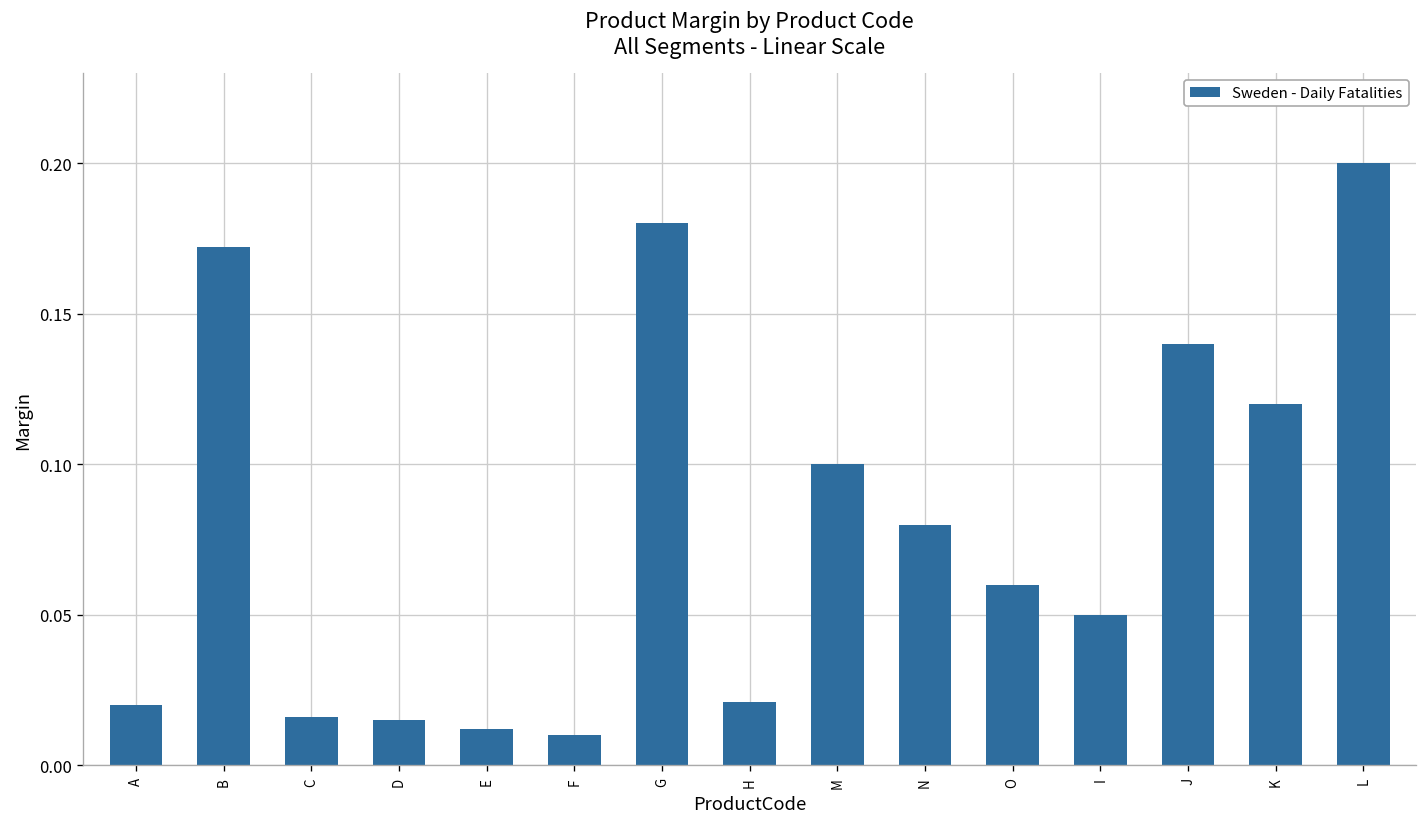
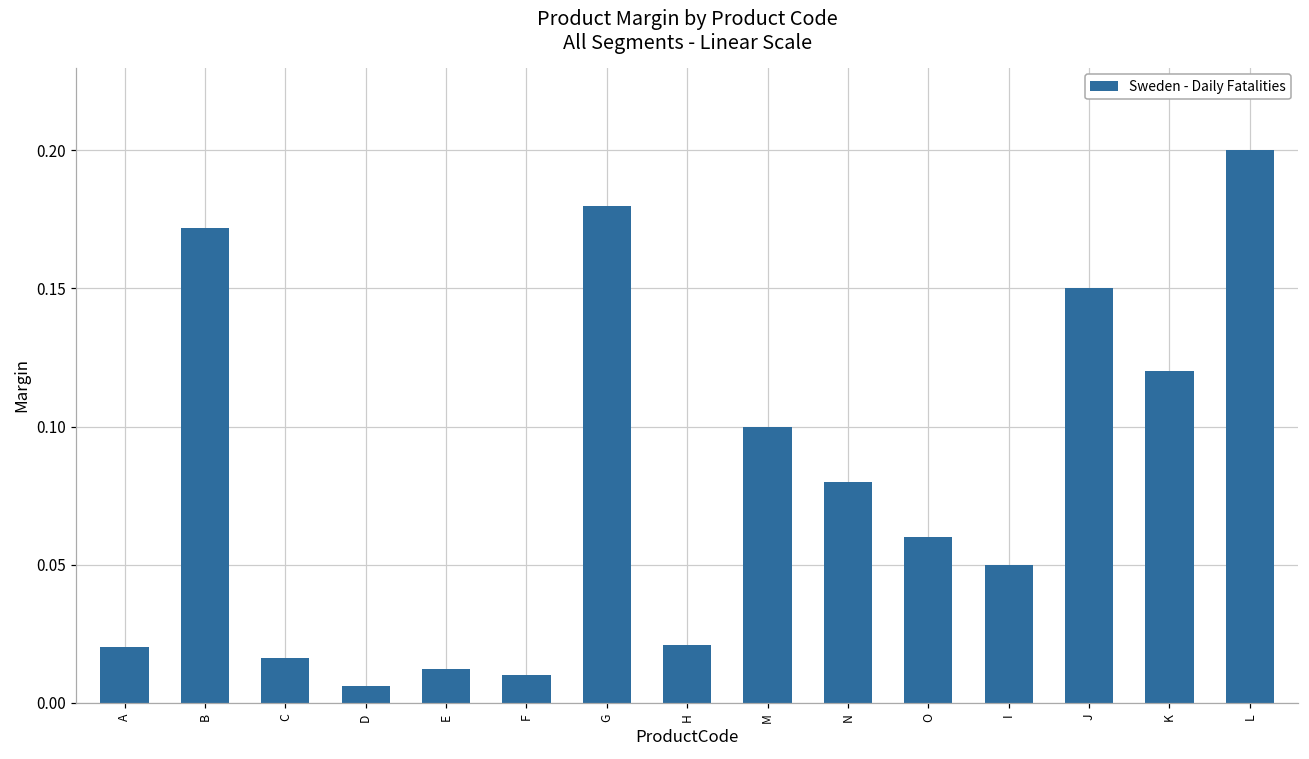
D: 0.015 -> 0.006
J: 0.14 -> 0.15
